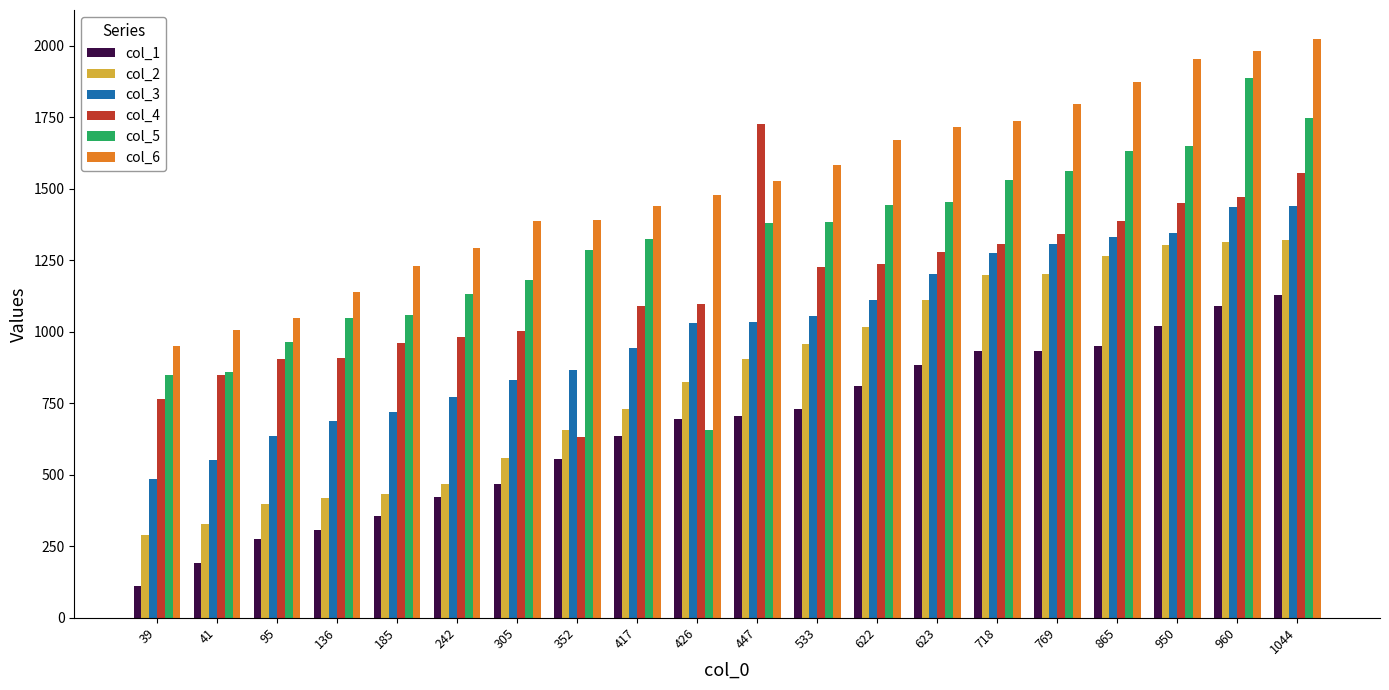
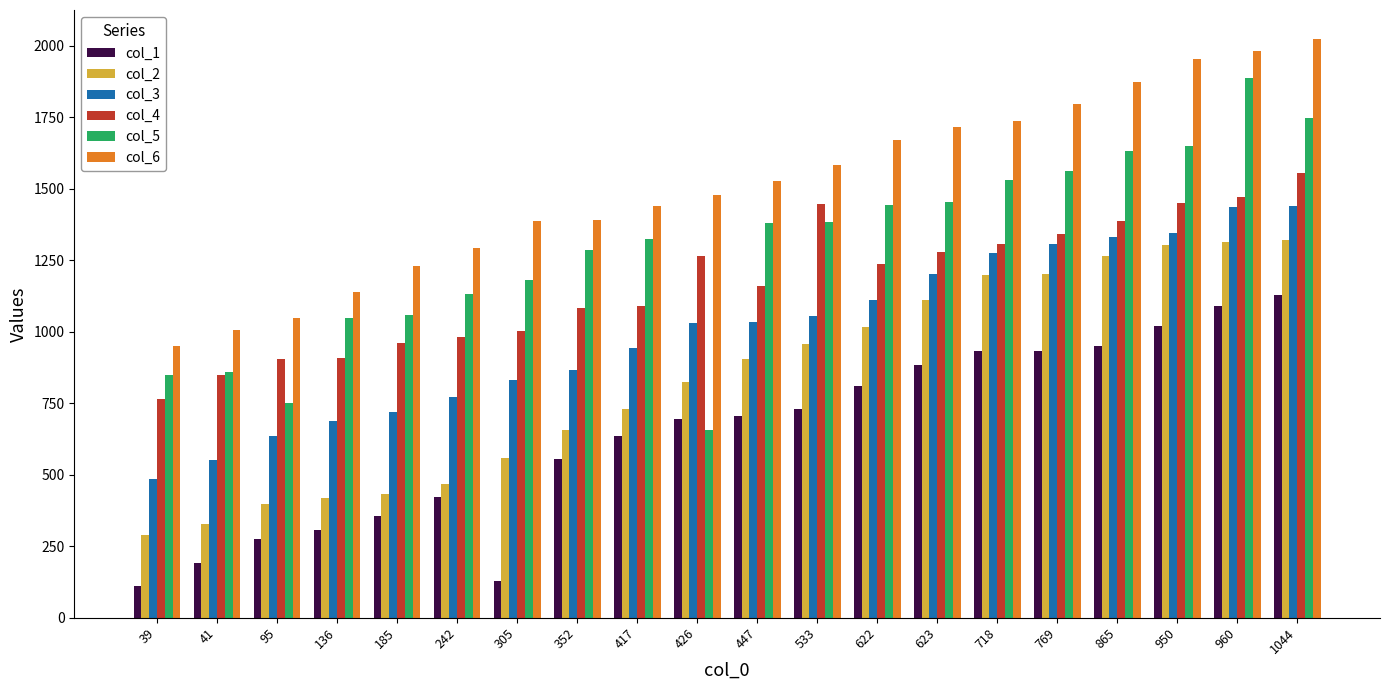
col_5, 95: 960 -> 750
col_1, 305: 470 -> 130
col_4, 352: 630 -> 1080
col_4, 426: 1100 -> 1270
col_4, 447: 1730 -> 1160
col_4, 533: 1230 -> 1450
